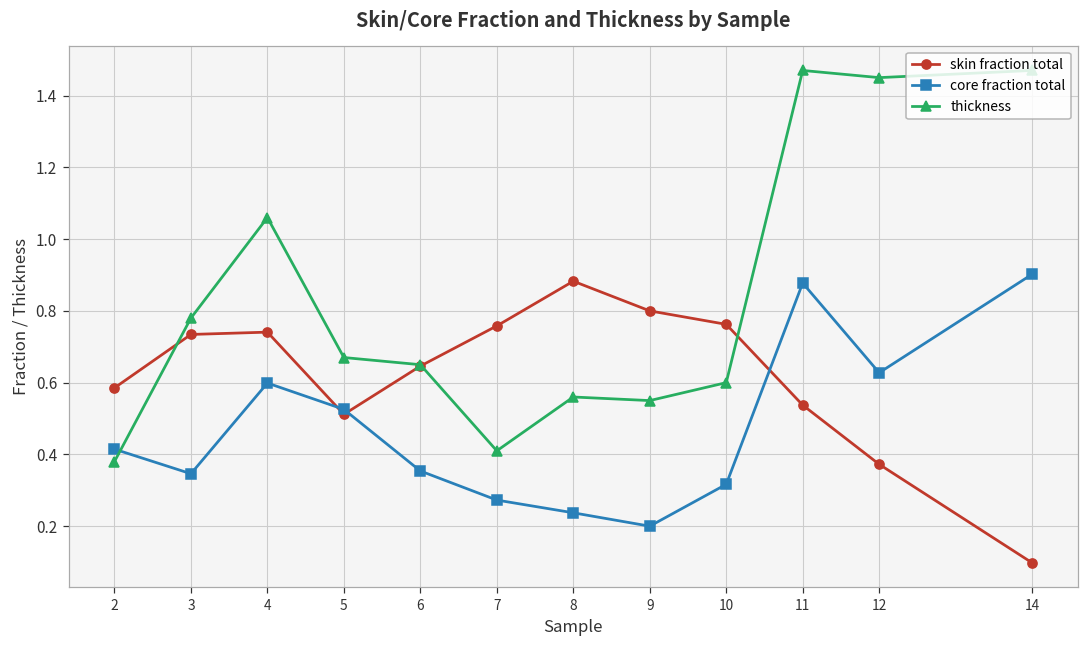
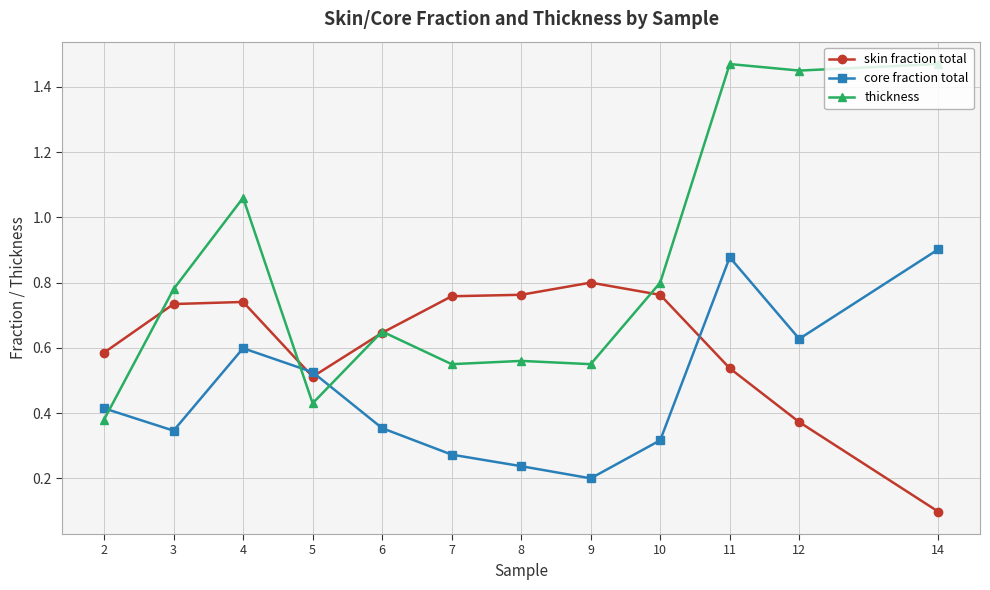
thickness, 5: 0.67 -> 0.43
thickness, 7: 0.41 -> 0.55
skin fraction total, 8: 0.88 -> 0.76
thickness, 10: 0.6 -> 0.8
